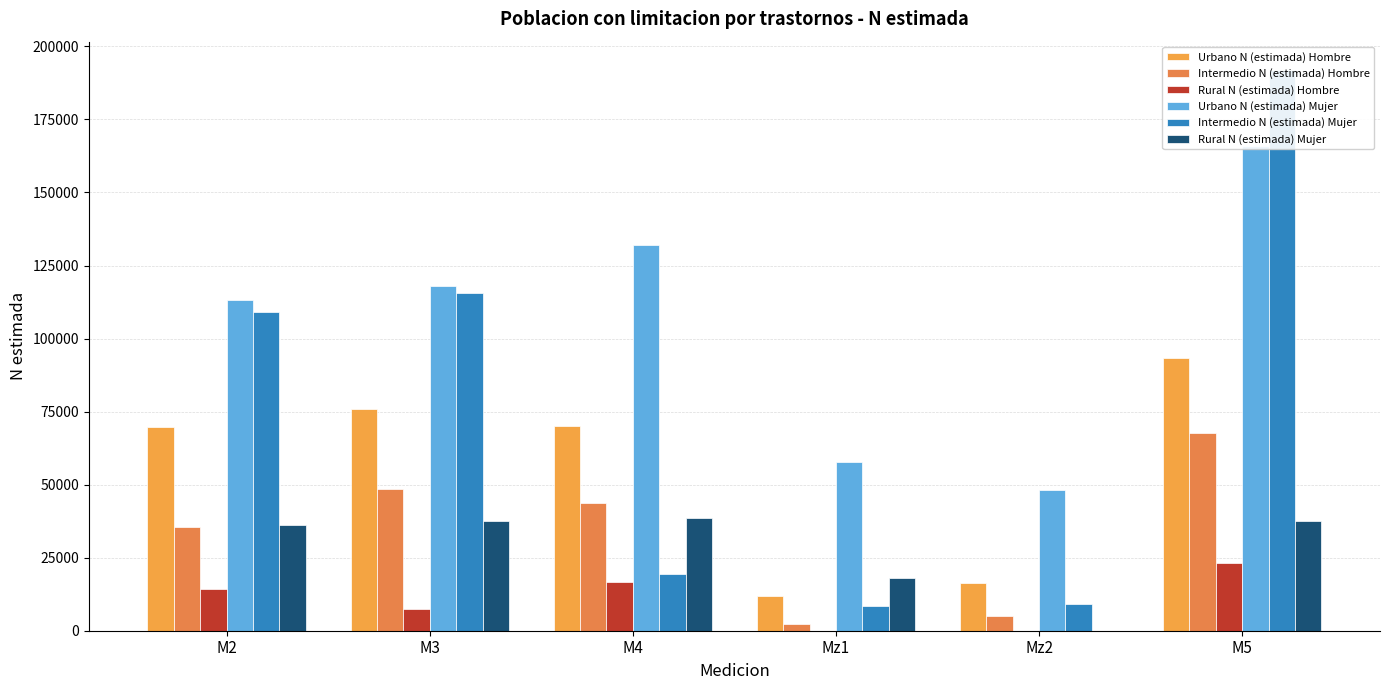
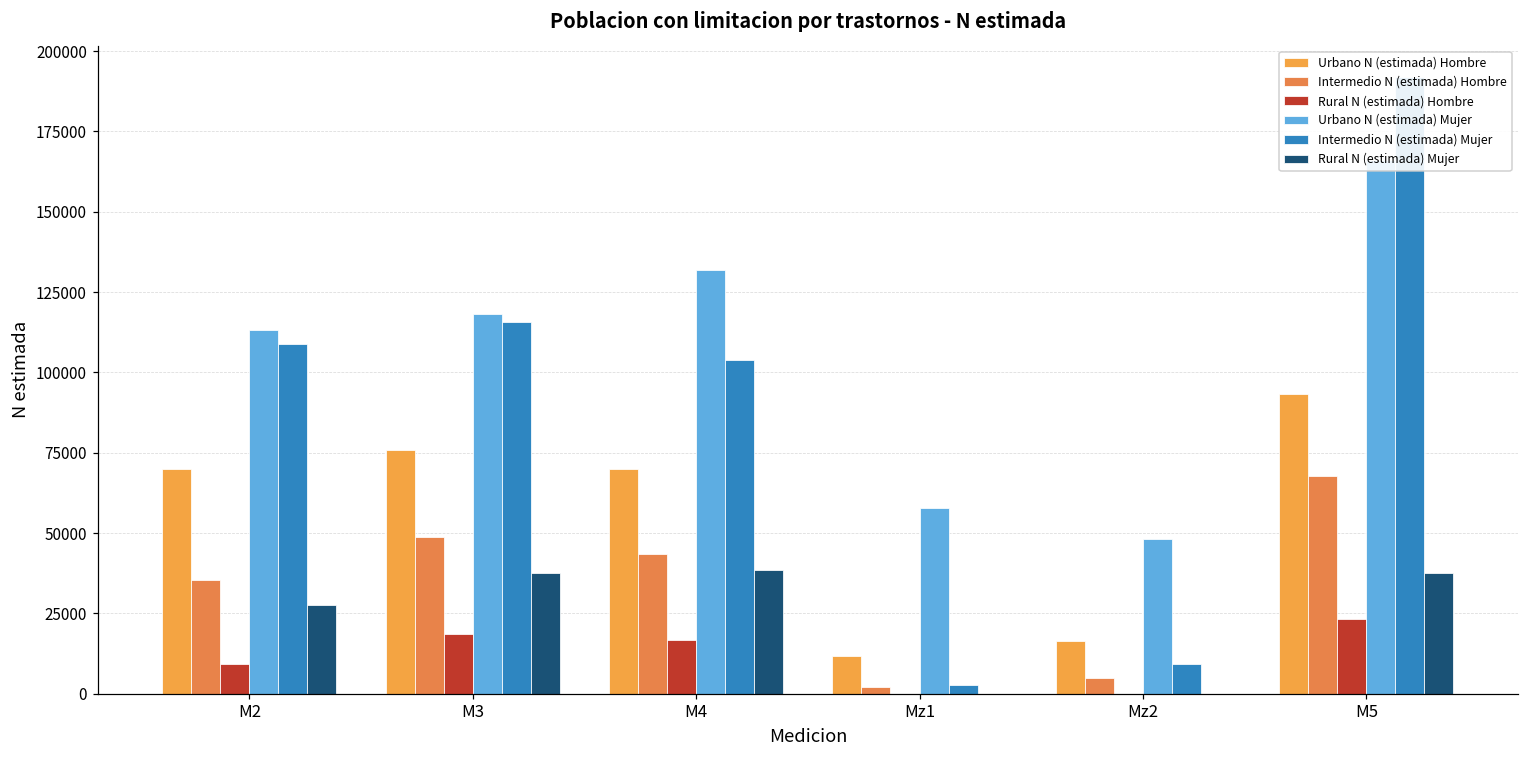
Rural N (estimada) Hombre, M2: 14000 -> 9000
Rural N (estimada) Mujer, M2: 36000 -> 28000
Rural N (estimada) Hombre, M3: 7000 -> 19000
Intermedio N (estimada) Mujer, M4: 19000 -> 104000
Intermedio N (estimada) Mujer, Mz1: 8000 -> 3000
Rural N (estimada) Mujer, Mz1: 18000 -> 0
